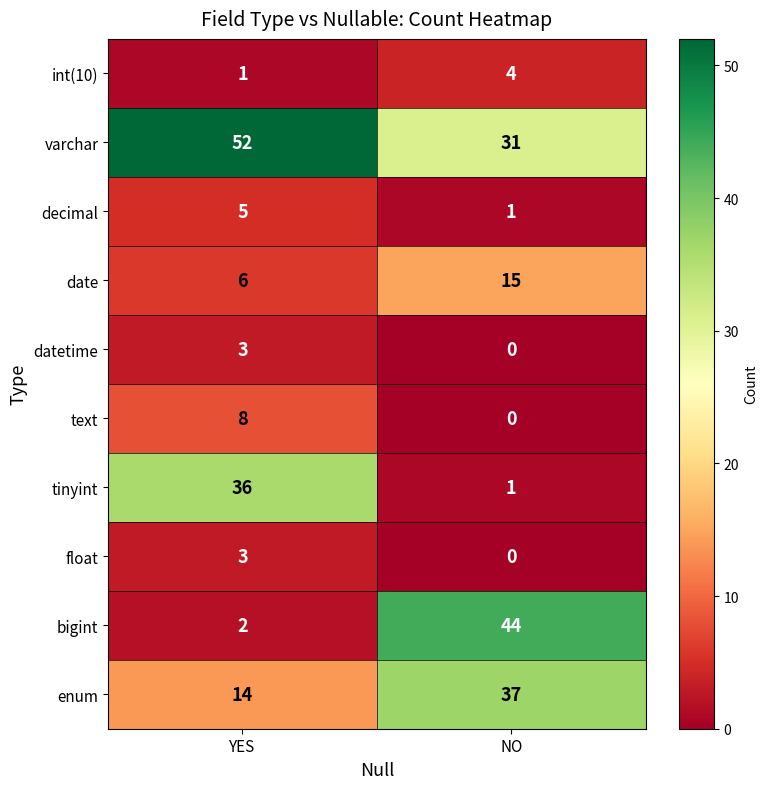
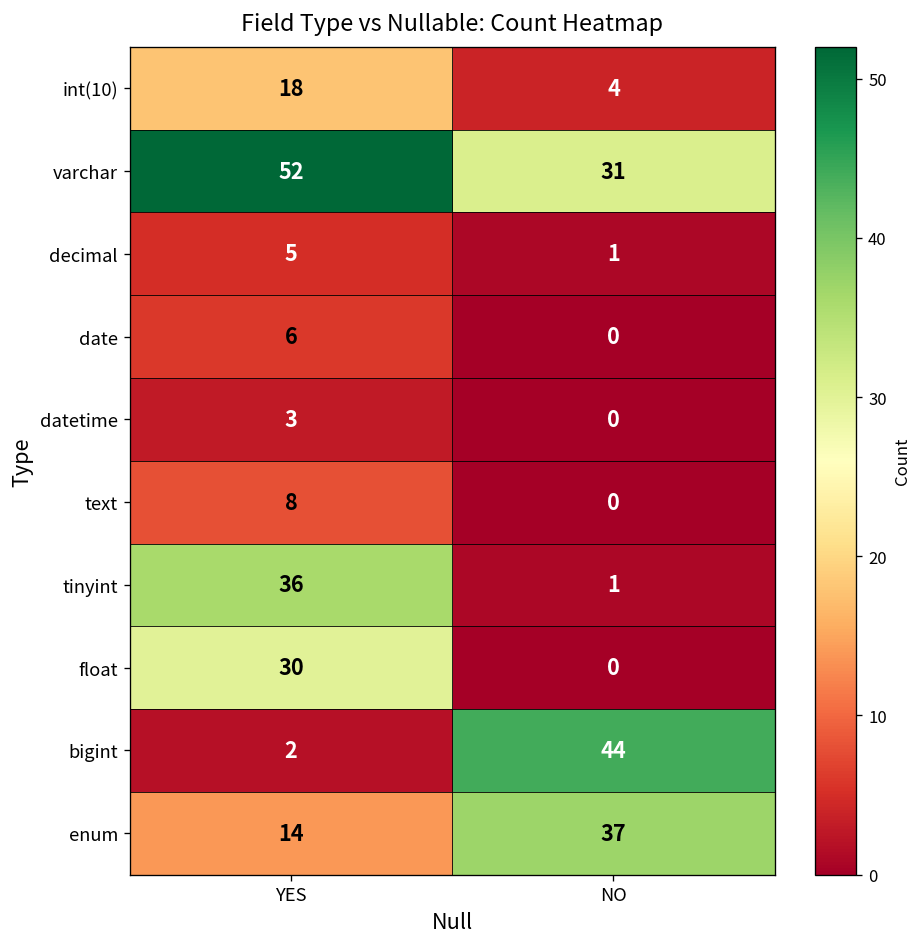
int(10), YES: 1 -> 18
date, NO: 15 -> 0
float, YES: 3 -> 30
